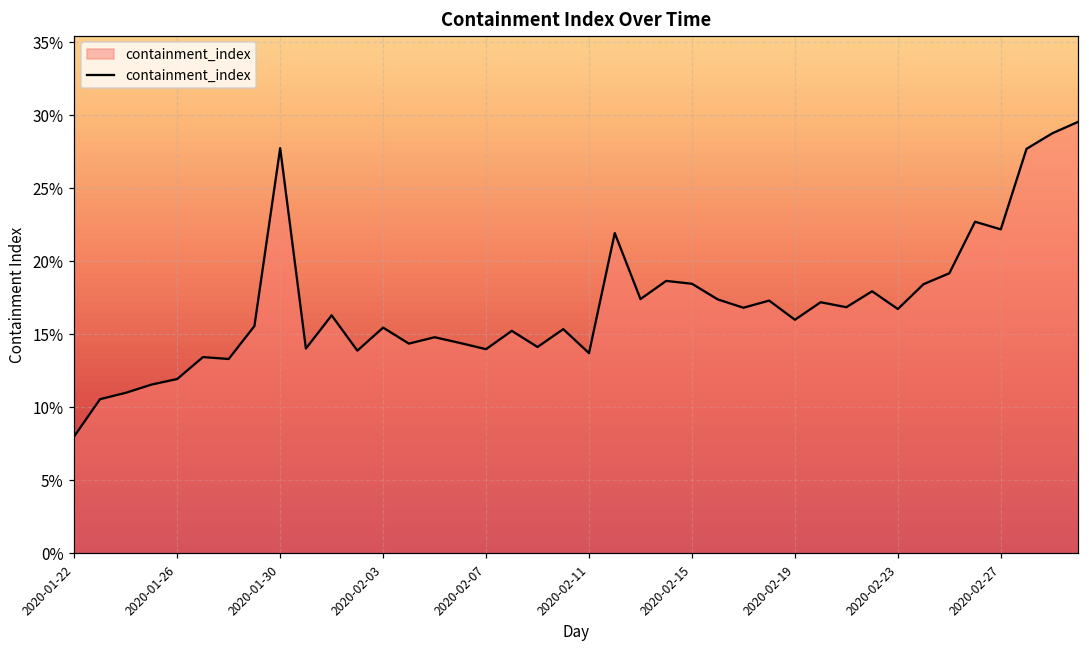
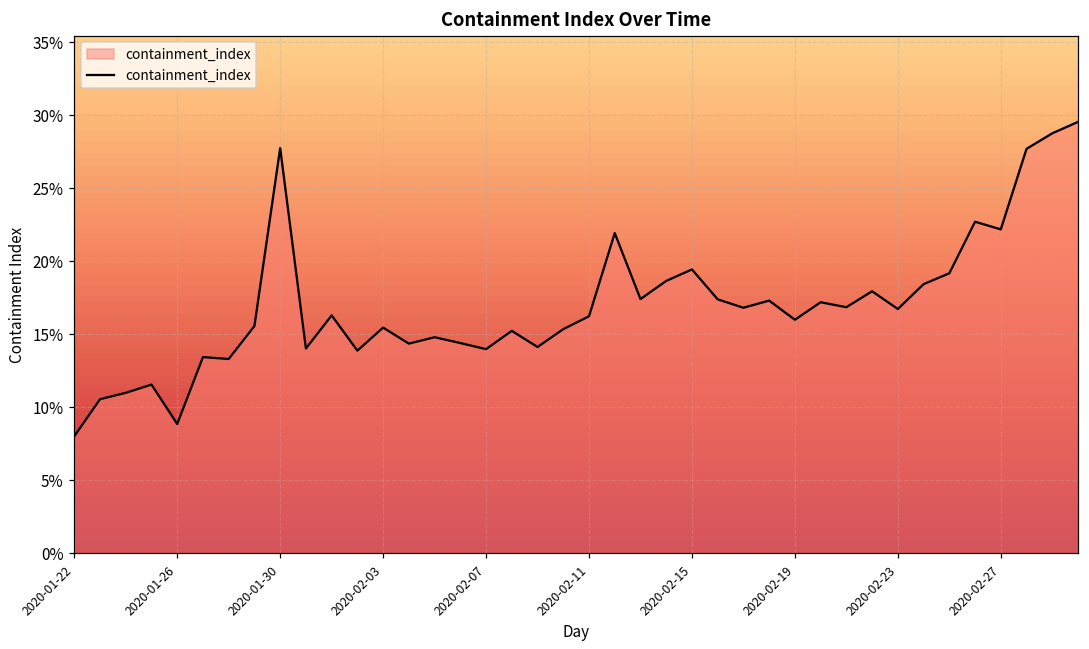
2020-01-26: 11.9% -> 8.9%
2020-02-11: 13.7% -> 16.2%
2020-02-15: 18.5% -> 19.4%
